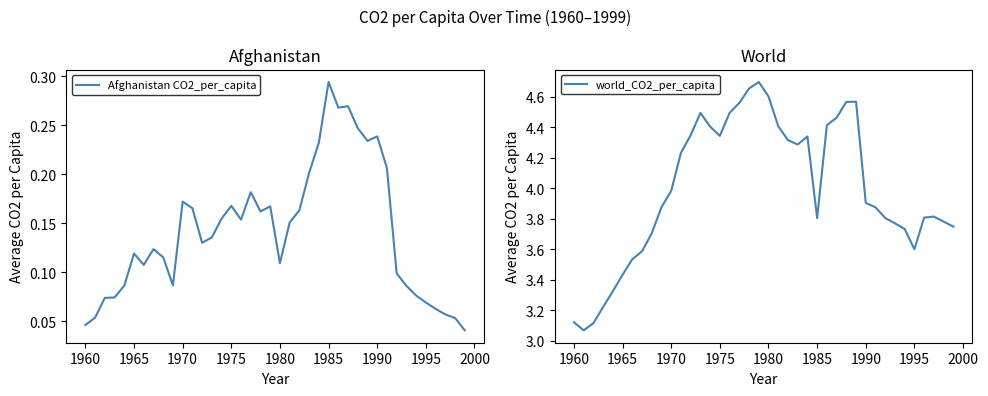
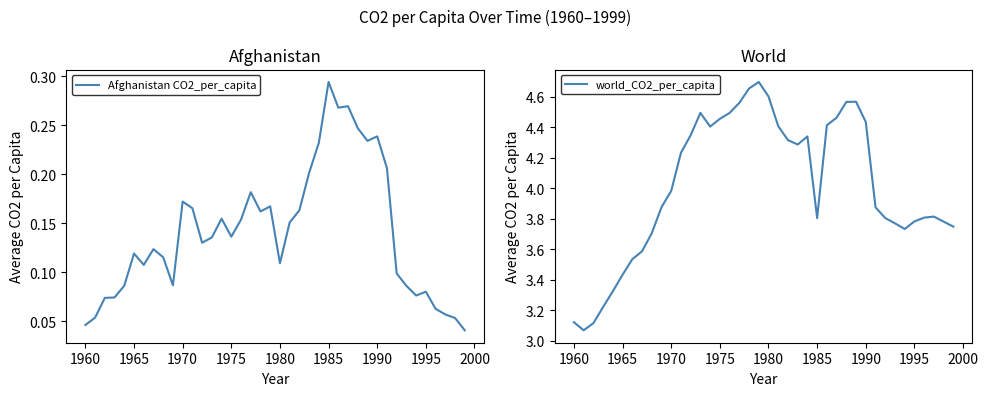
Afghanistan, 1975: 0.17 -> 0.14
Afghanistan, 1995: 0.07 -> 0.08
World, 1975: 4.34 -> 4.45
World, 1990: 3.90 -> 4.43
World, 1995: 3.60 -> 3.78
